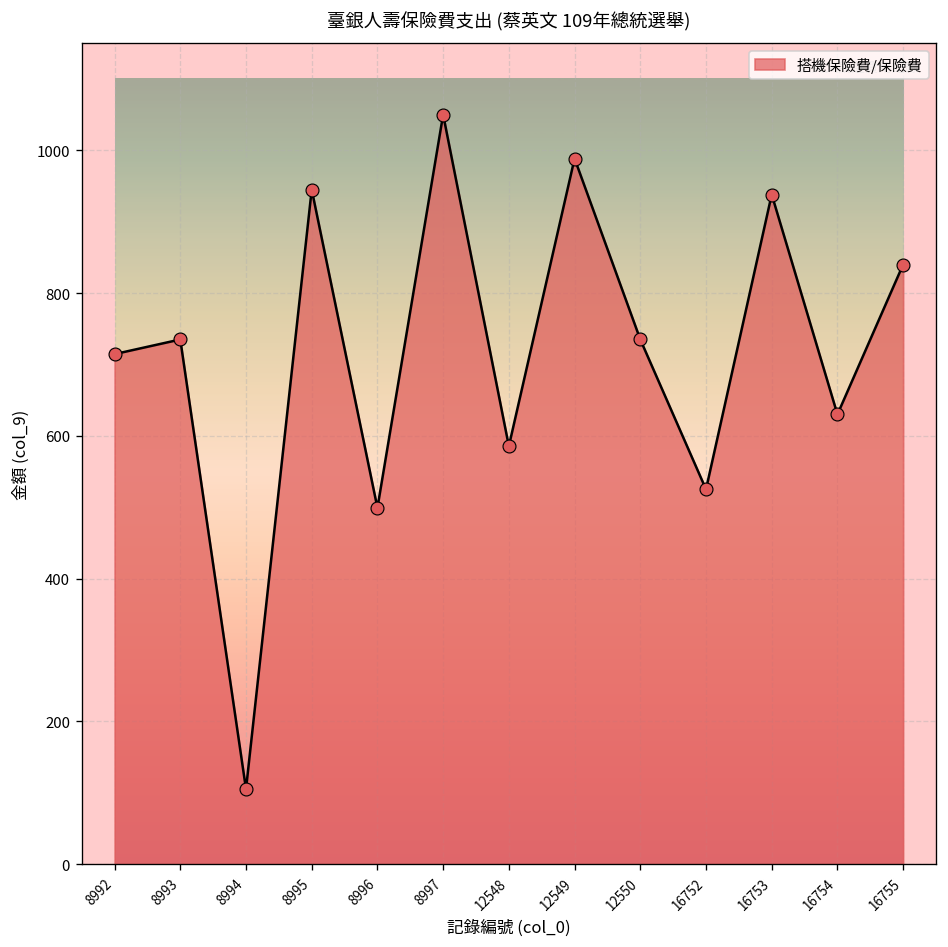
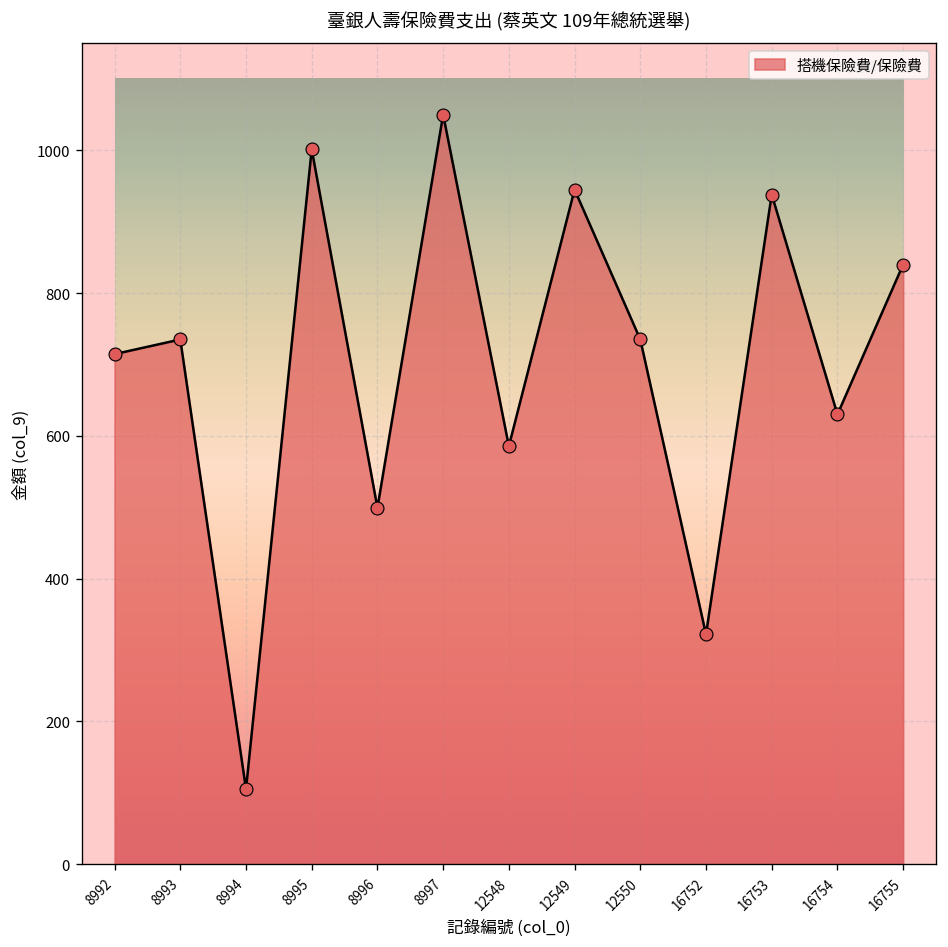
8995: 950 -> 1000
12549: 990 -> 950
16752: 530 -> 320
